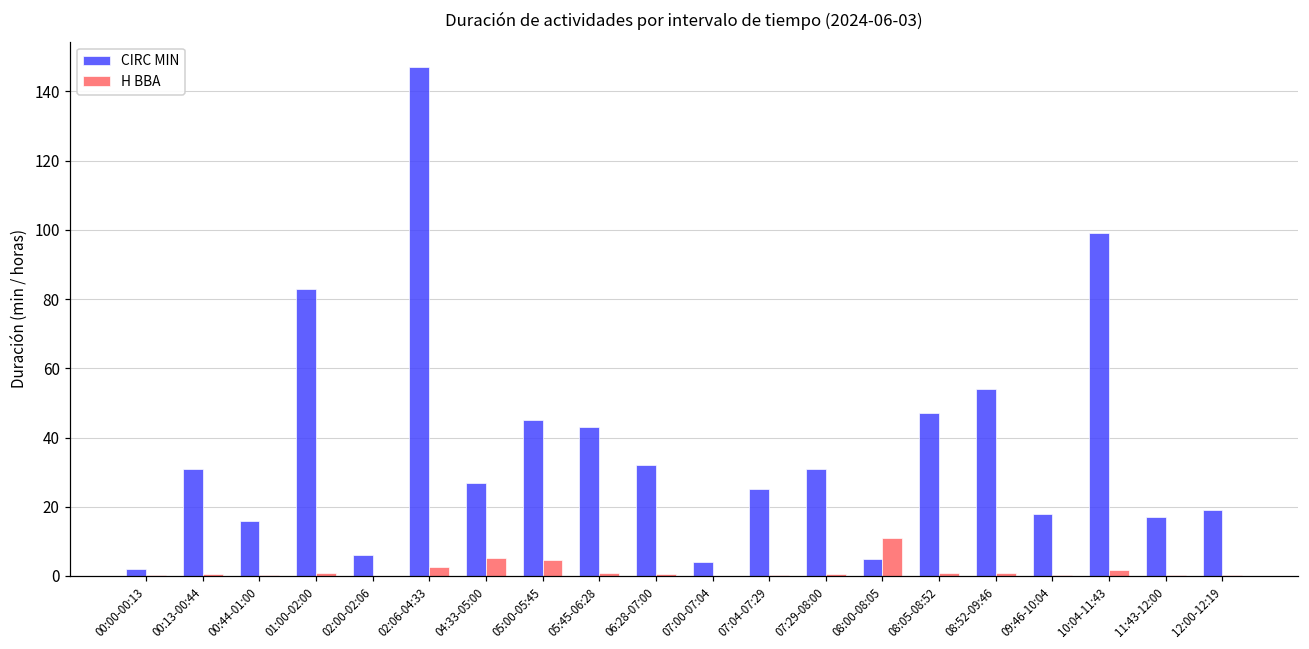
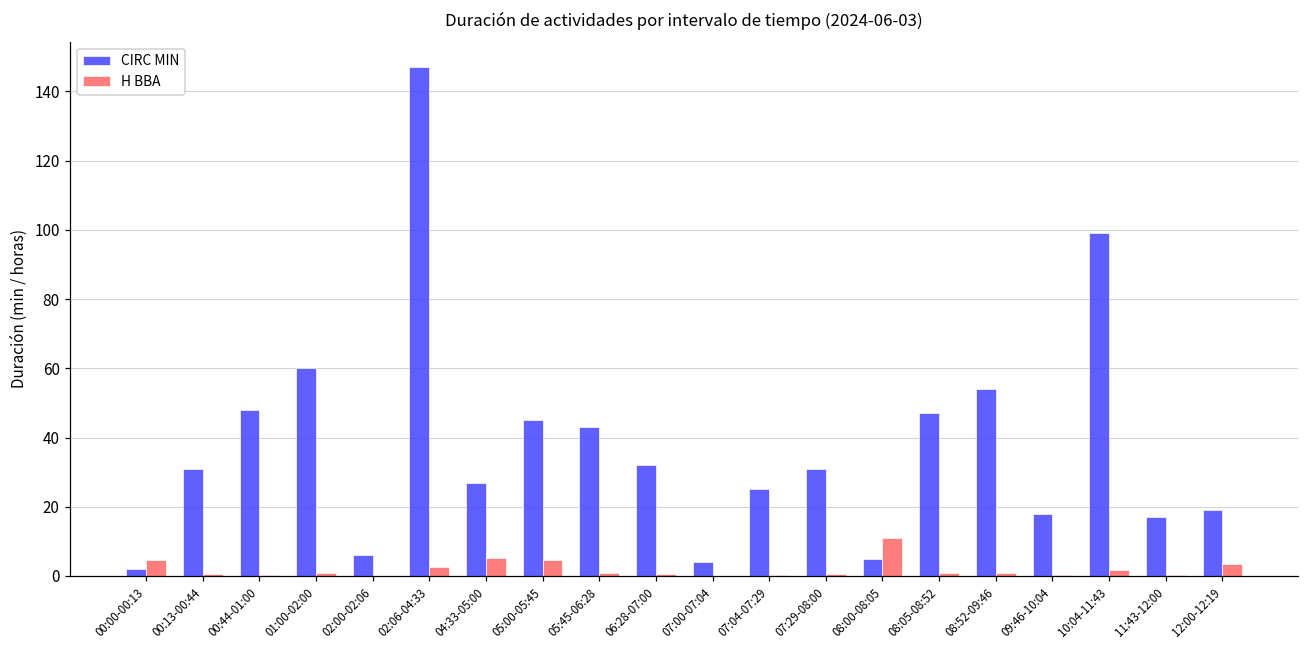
H BBA, 00:00-00:13: 0 -> 5
CIRC MIN, 00:44-01:00: 16 -> 48
CIRC MIN, 01:00-02:00: 83 -> 60
H BBA, 12:00-12:19: 0 -> 3
